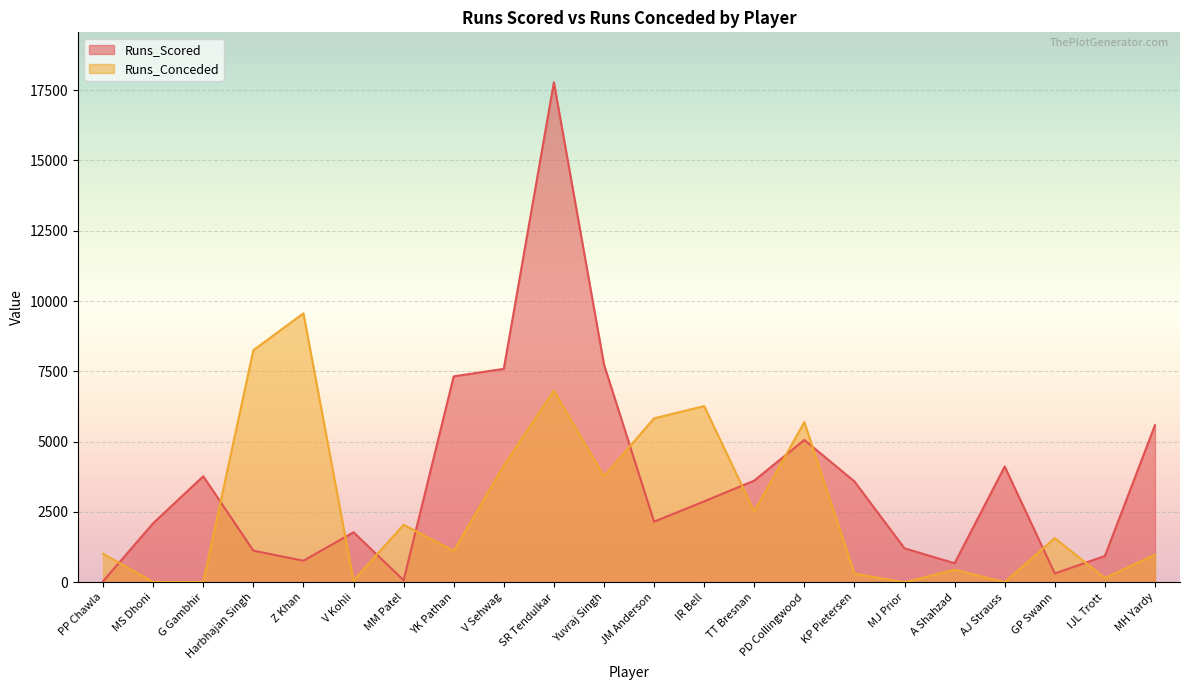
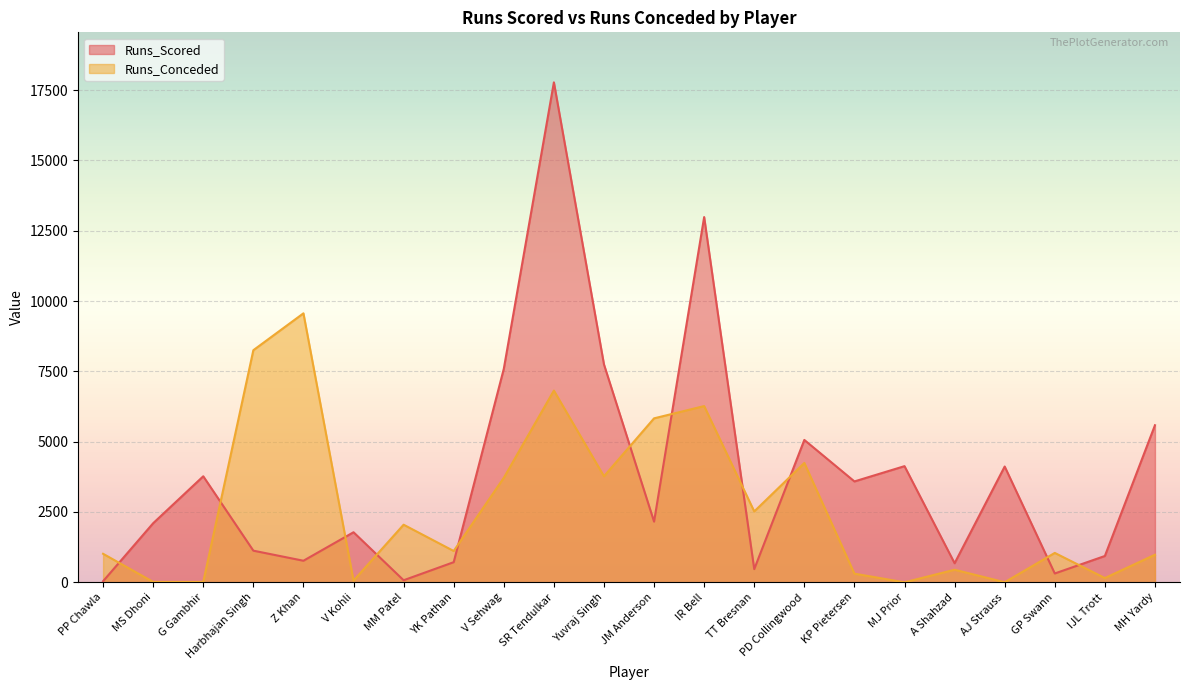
Runs_Scored, YK Pathan: 7300 -> 700
Runs_Conceded, V Sehwag: 4200 -> 3700
Runs_Scored, IR Bell: 2900 -> 13000
Runs_Scored, TT Bresnan: 3600 -> 500
Runs_Conceded, PD Collingwood: 5700 -> 4200
Runs_Scored, MJ Prior: 1200 -> 4100
Runs_Conceded, GP Swann: 1600 -> 1000
